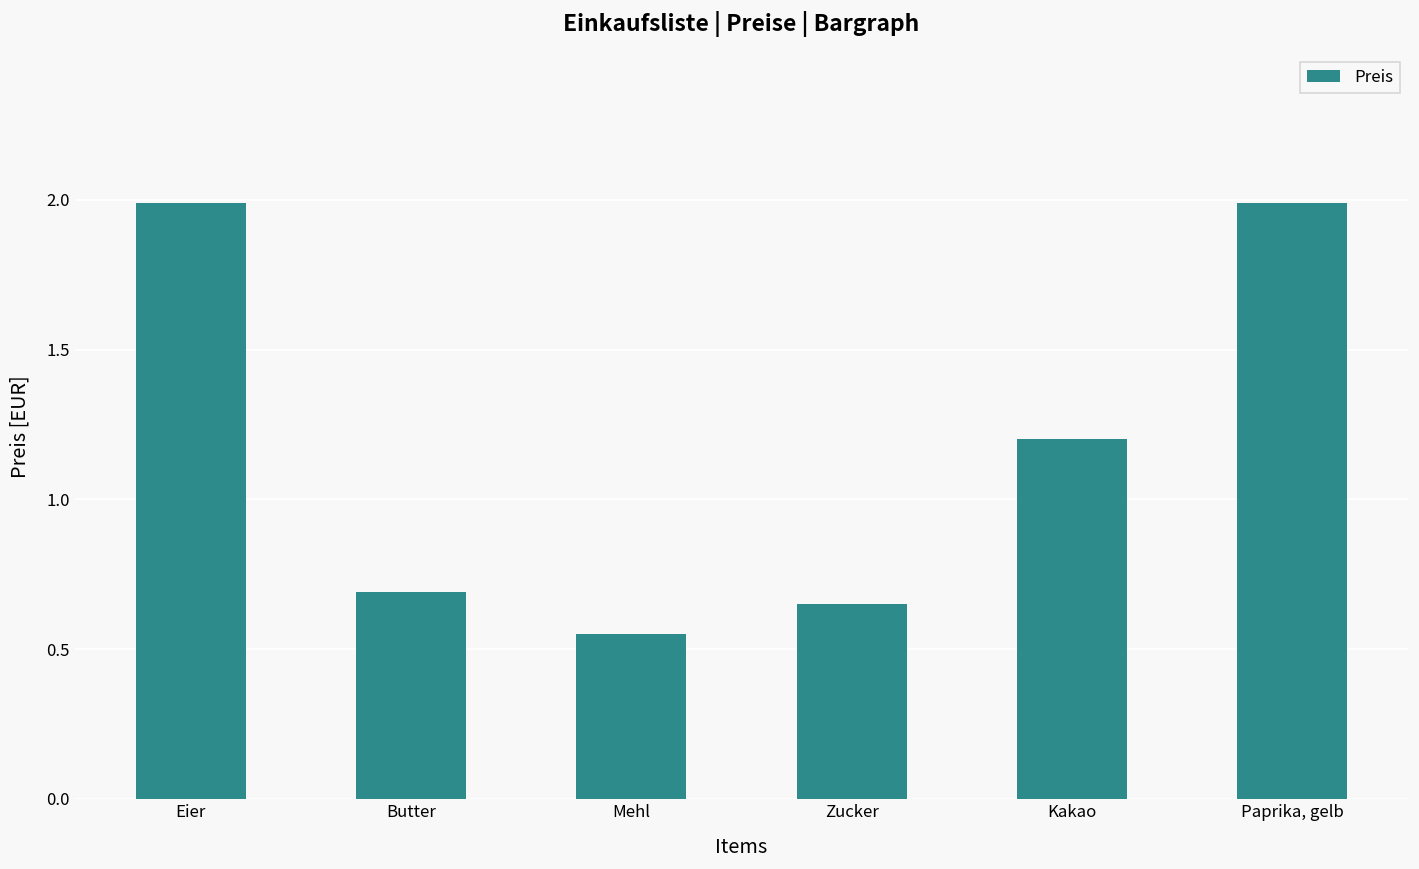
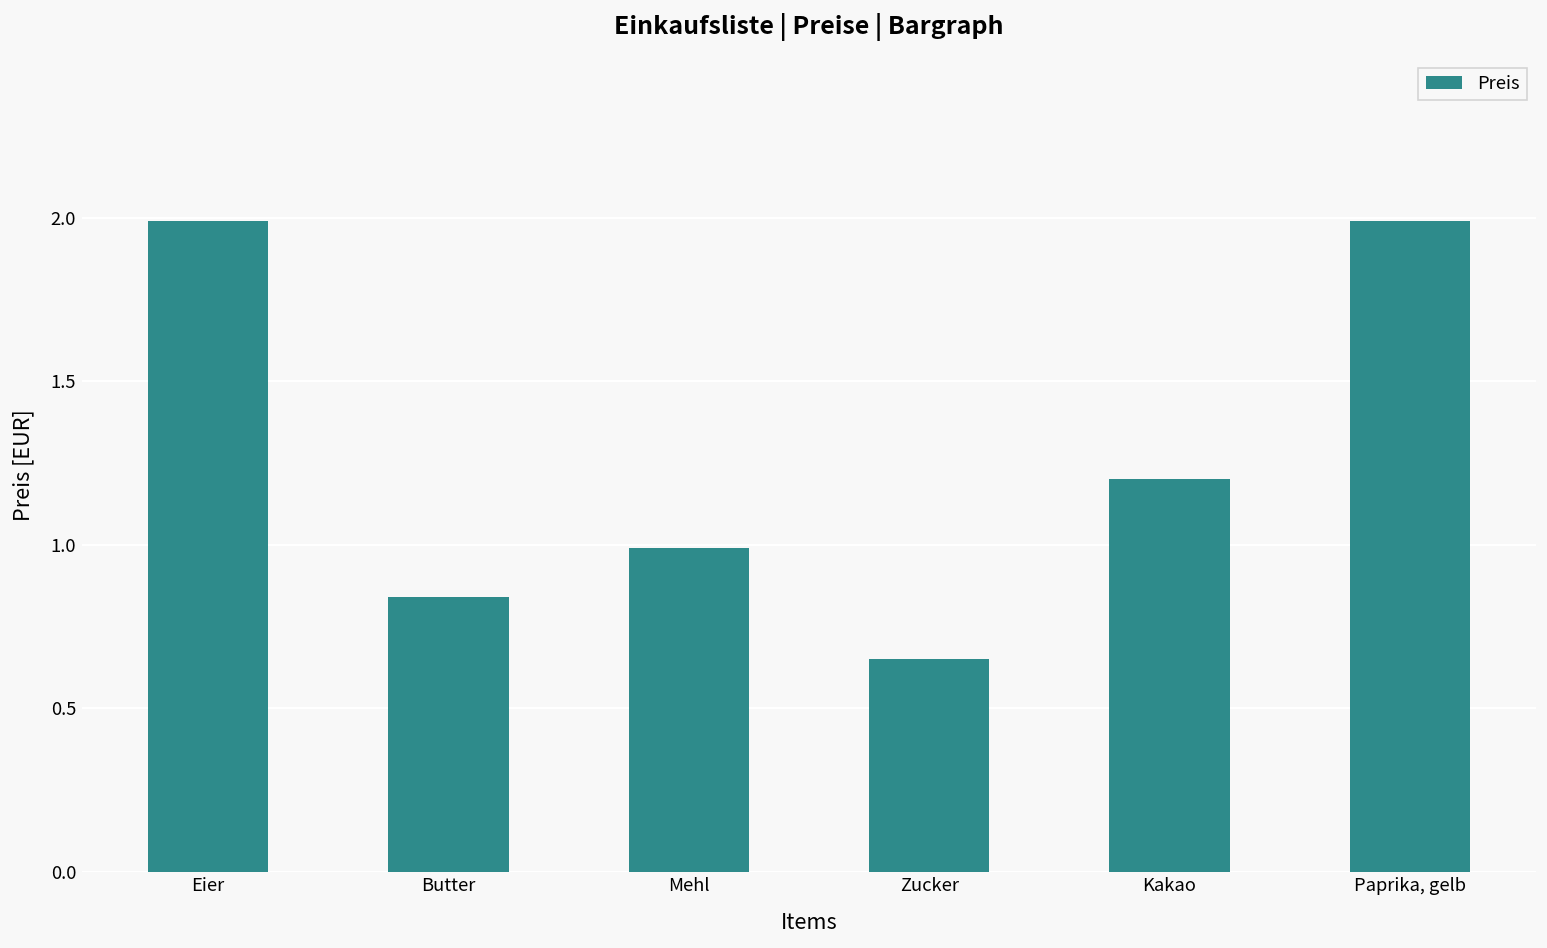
Butter: 0.69 -> 0.84
Mehl: 0.55 -> 0.99
